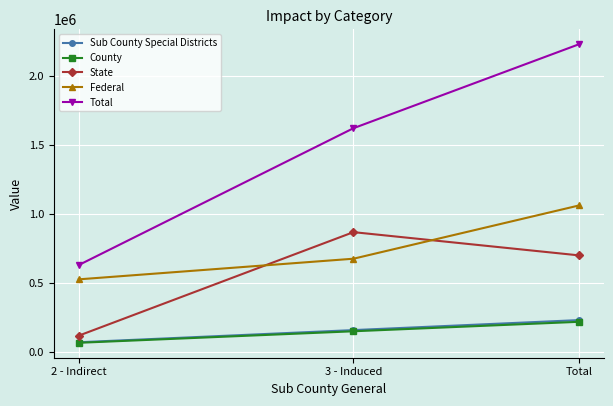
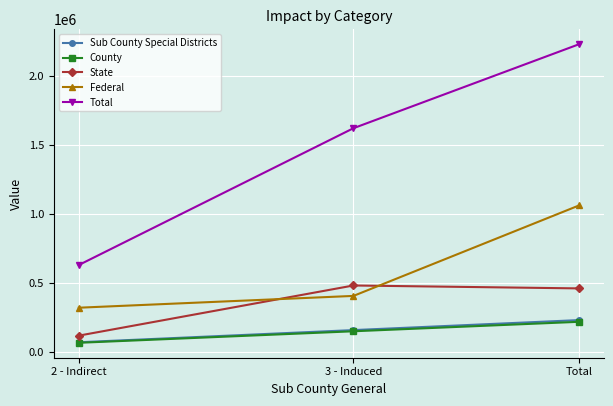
Federal, 2 - Indirect: 530000 -> 320000
State, 3 - Induced: 870000 -> 480000
Federal, 3 - Induced: 680000 -> 410000
State, Total: 700000 -> 460000
